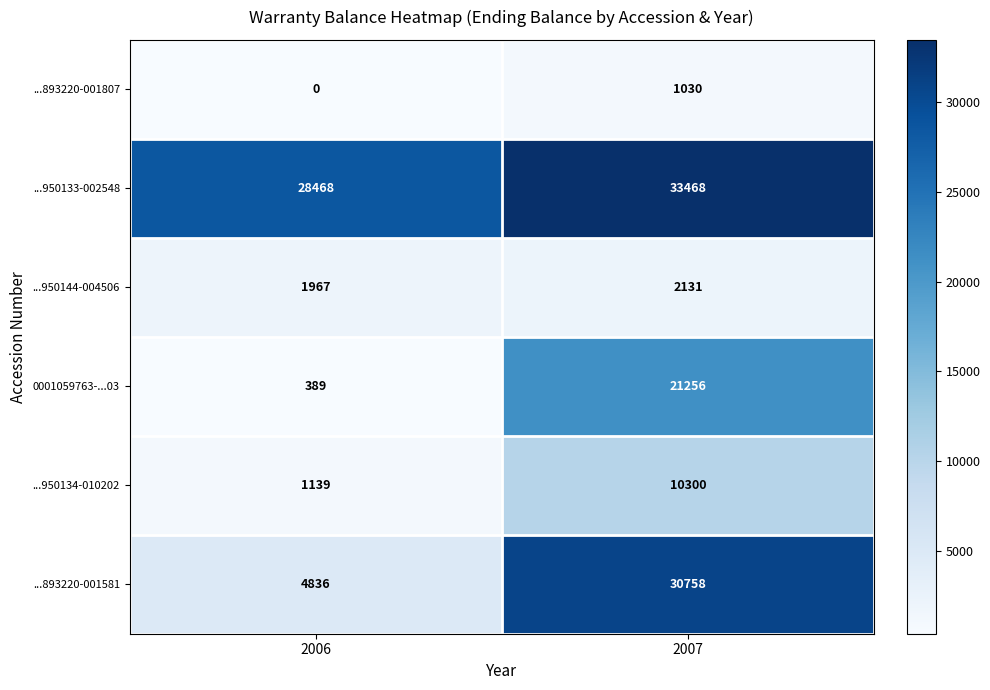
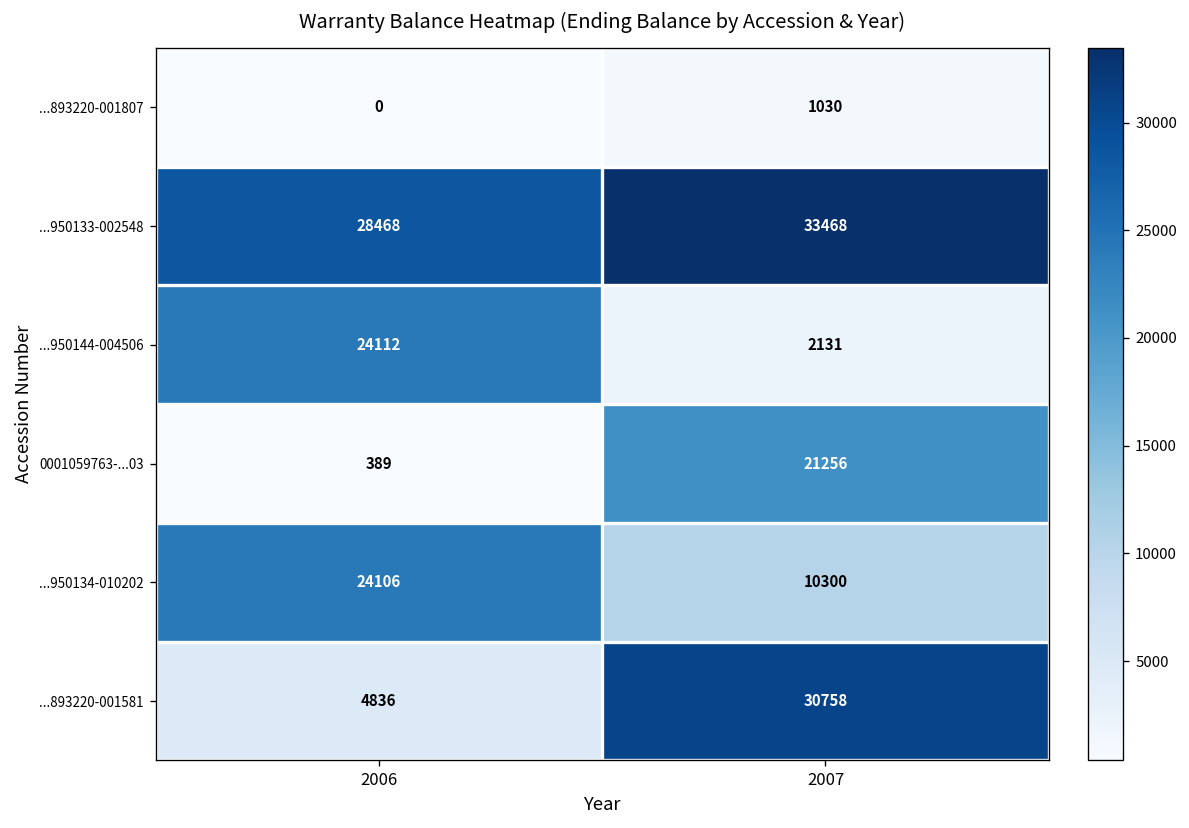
...950144-004506, 2006: 1967 -> 24112
...950134-010202, 2006: 1139 -> 24106
